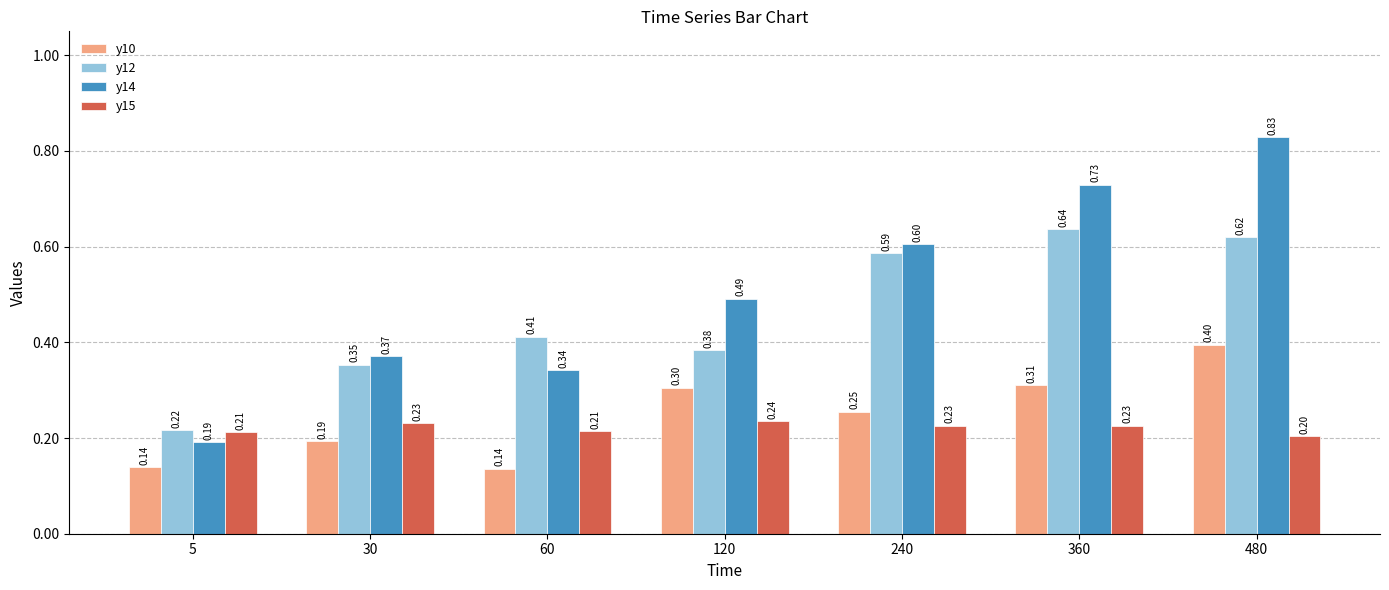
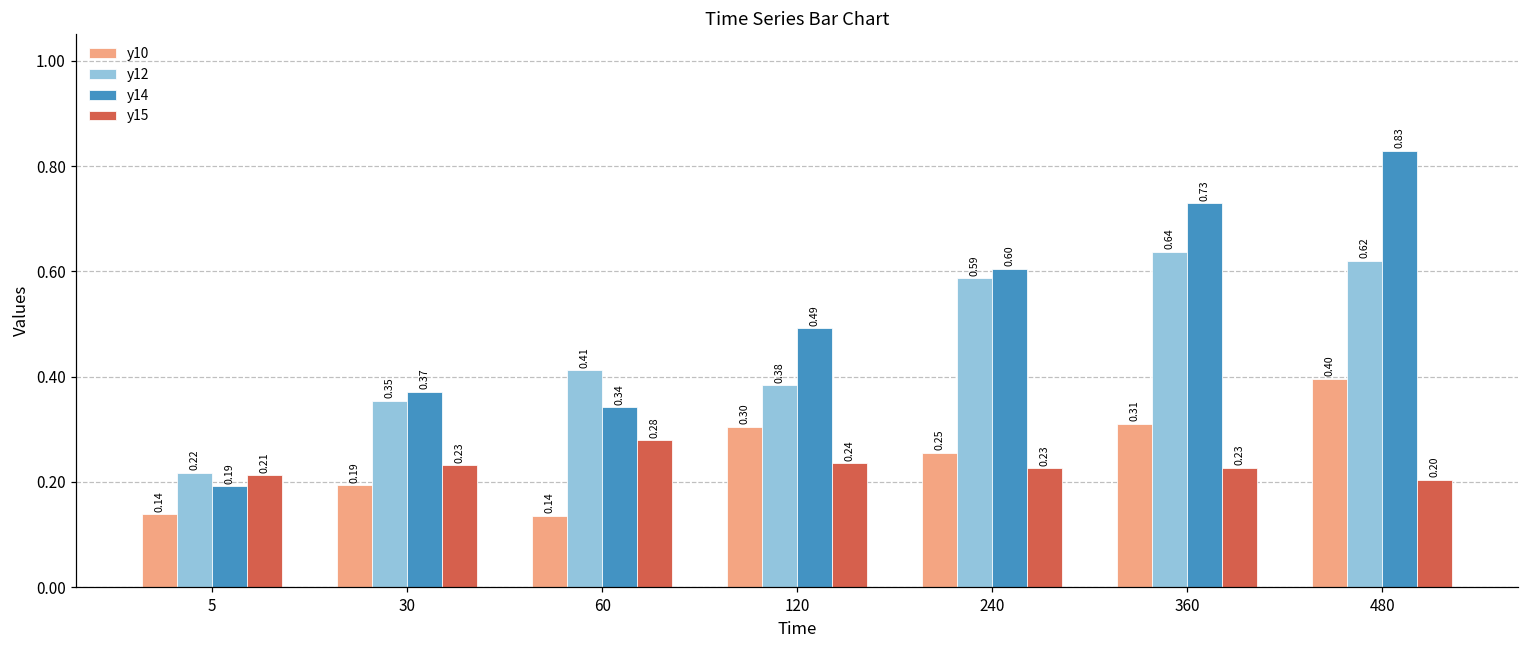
y15, 60: 0.21 -> 0.28
